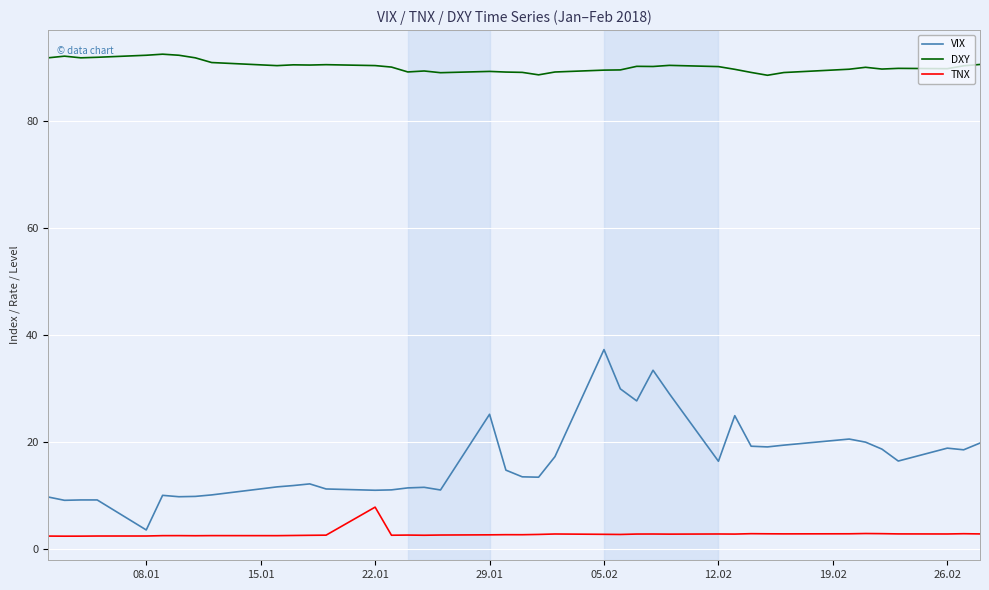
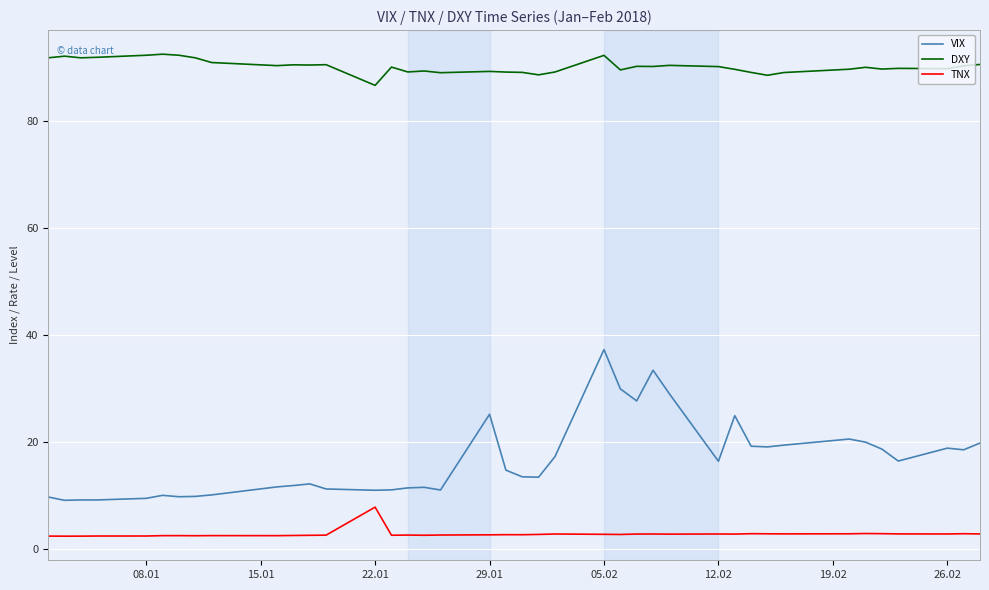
VIX, 08.01: 4 -> 10
DXY, 22.01: 90 -> 87
DXY, 05.02: 90 -> 92
